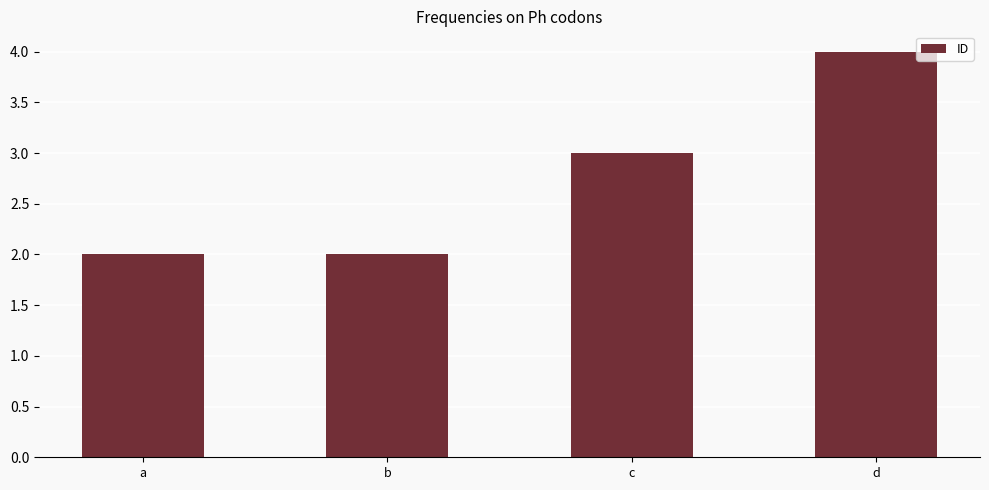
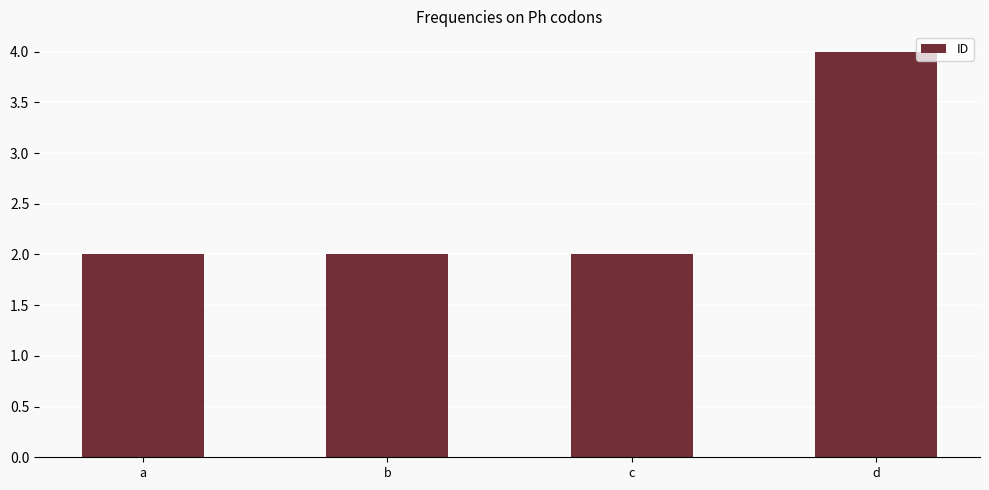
c: 3 -> 2
